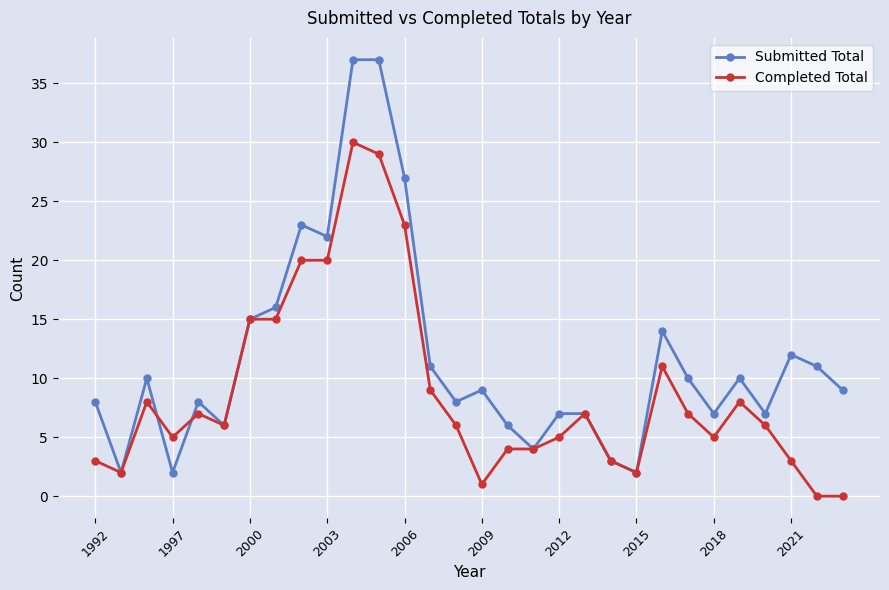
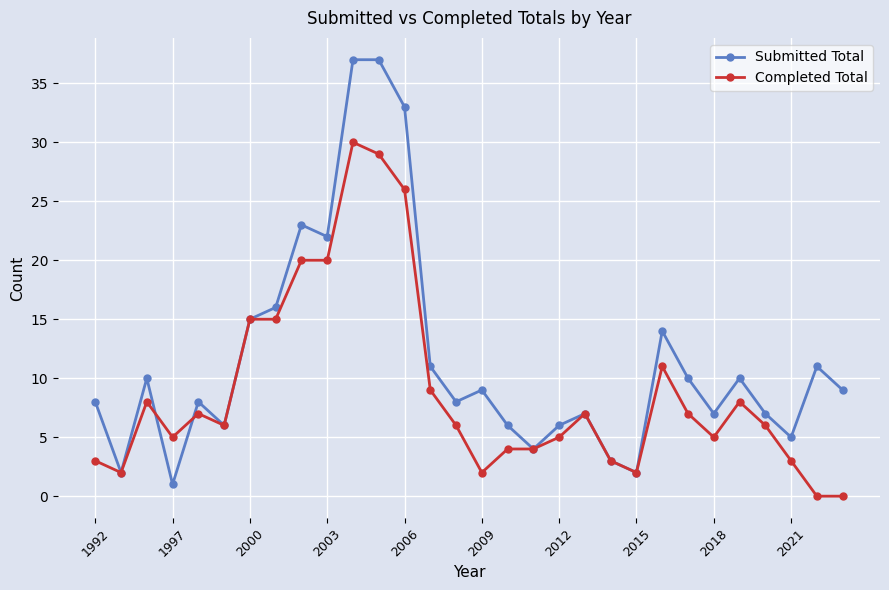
Submitted Total, 1997: 2 -> 1
Submitted Total, 2006: 27 -> 33
Completed Total, 2006: 23 -> 26
Completed Total, 2009: 1 -> 2
Submitted Total, 2012: 7 -> 6
Submitted Total, 2021: 12 -> 5
